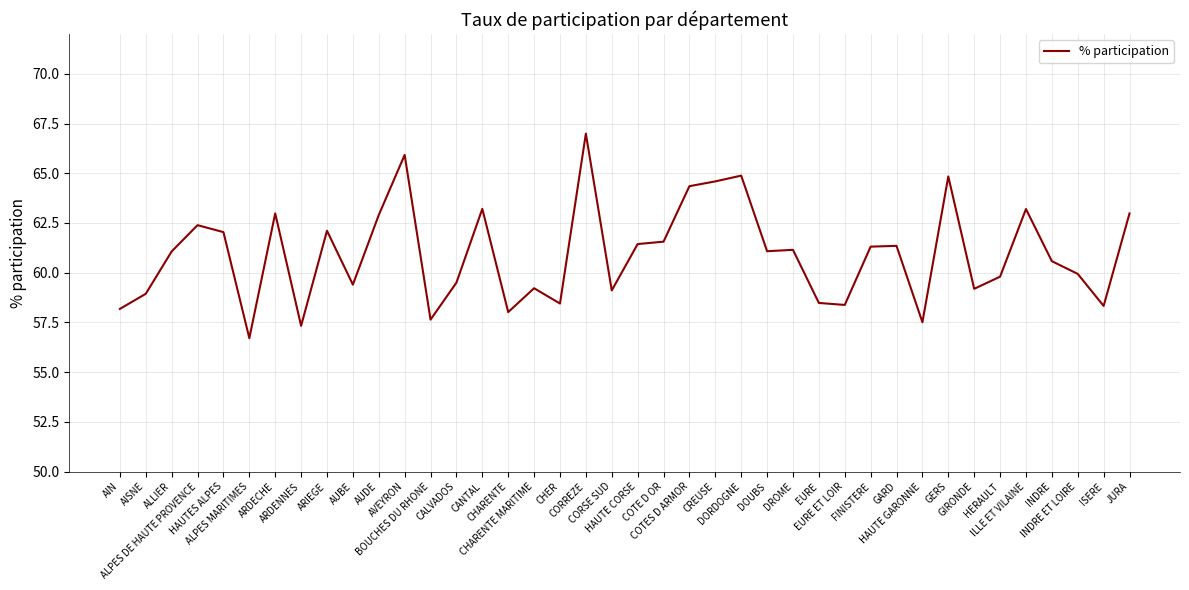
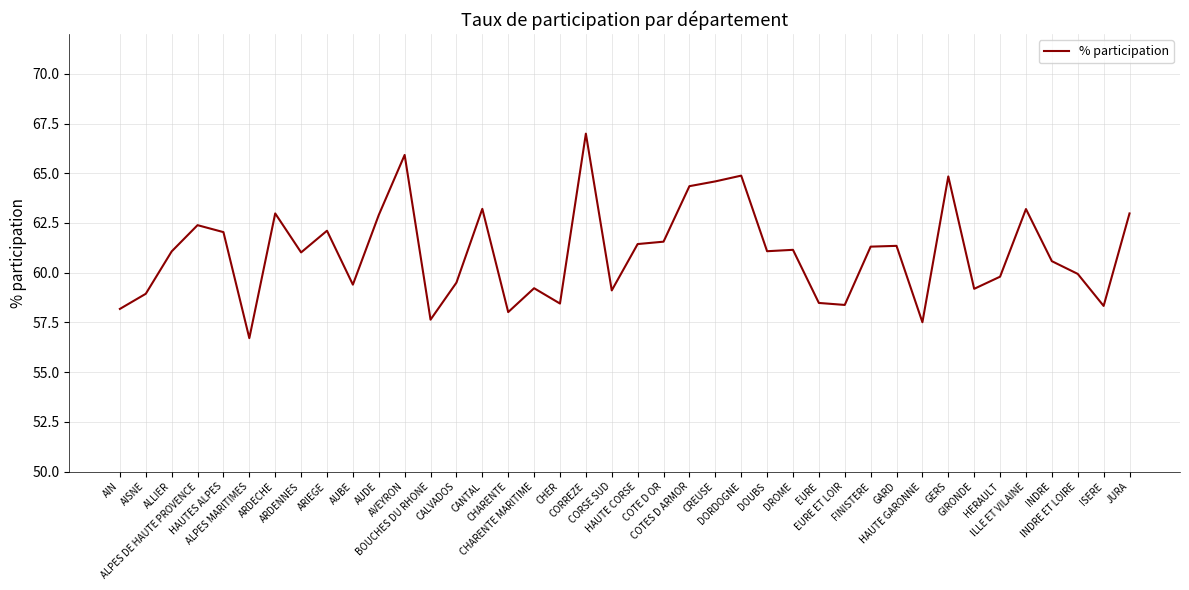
ARDENNES: 57.3 -> 61.0
